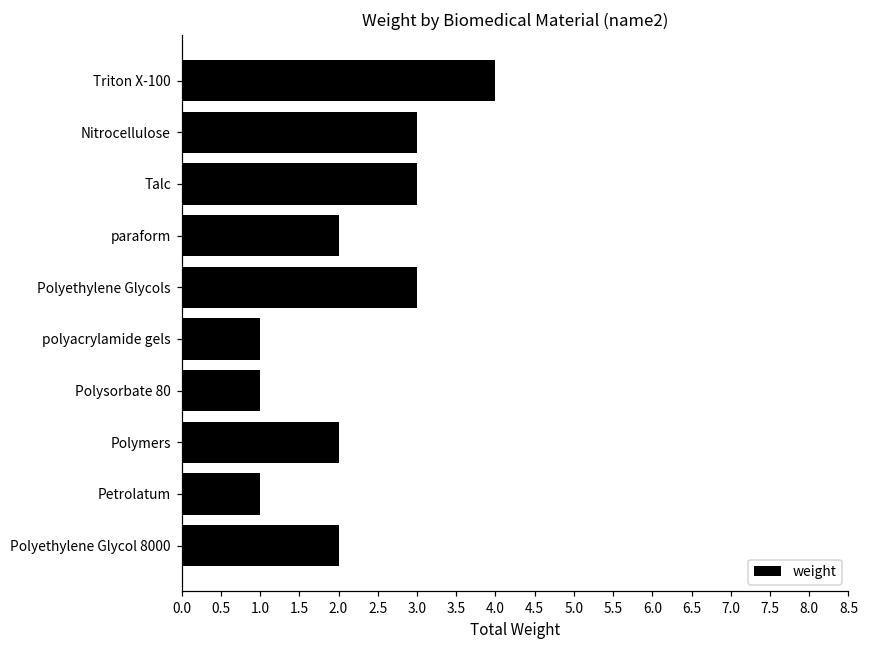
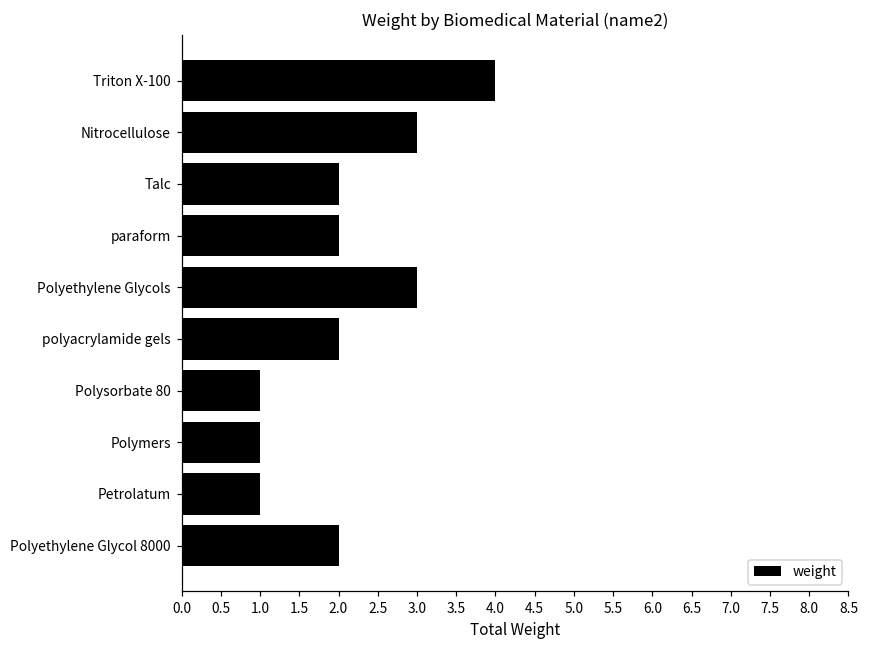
Talc: 3 -> 2
polyacrylamide gels: 1 -> 2
Polymers: 2 -> 1
